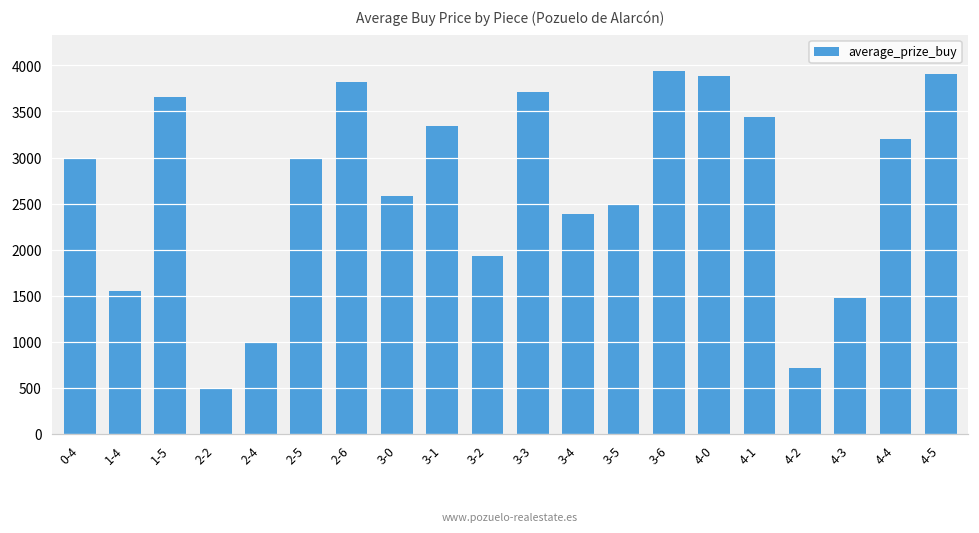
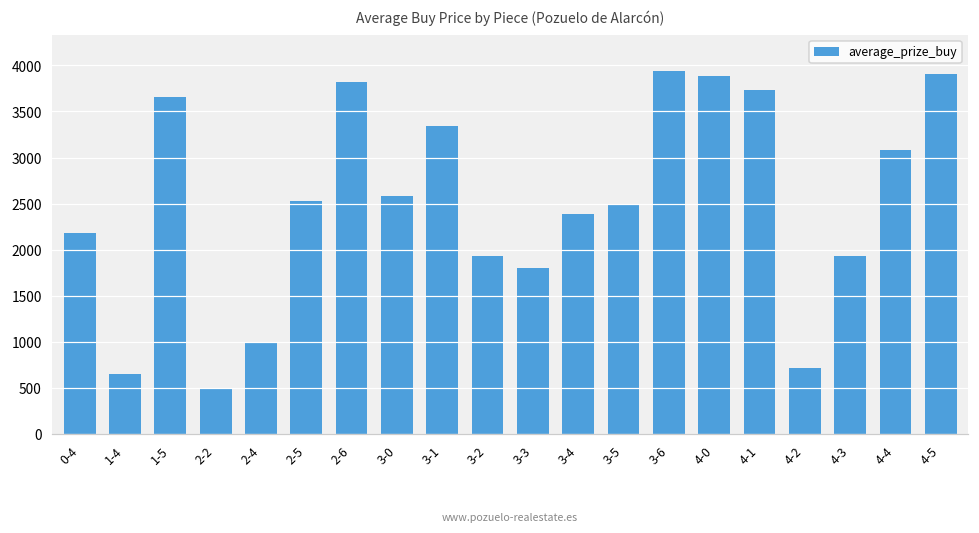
0-4: 3000 -> 2200
1-4: 1500 -> 700
2-5: 3000 -> 2500
3-3: 3700 -> 1800
4-1: 3400 -> 3700
4-3: 1500 -> 1900
4-4: 3200 -> 3100
